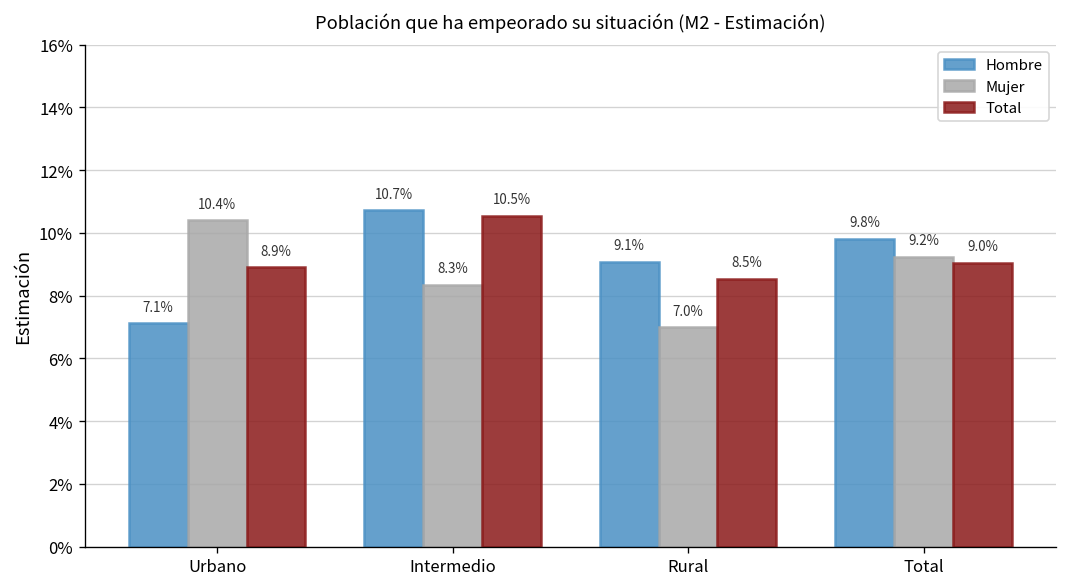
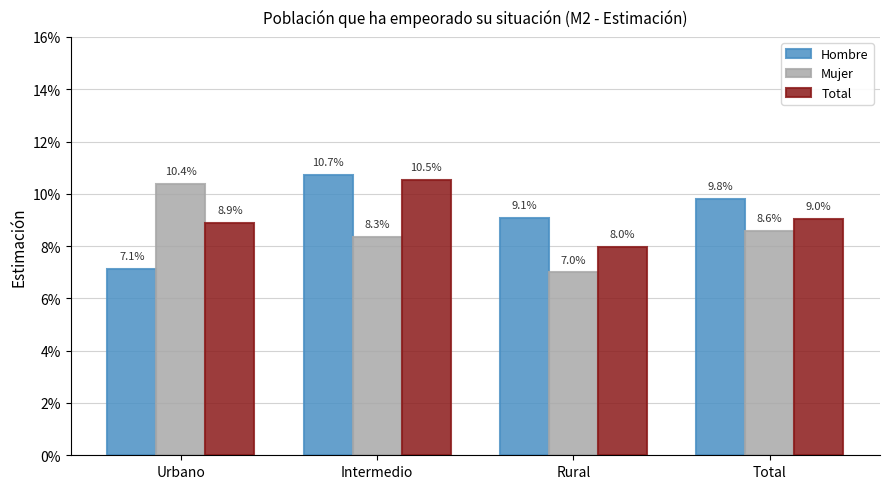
Total, Rural: 8.5% -> 8.0%
Mujer, Total: 9.2% -> 8.6%
